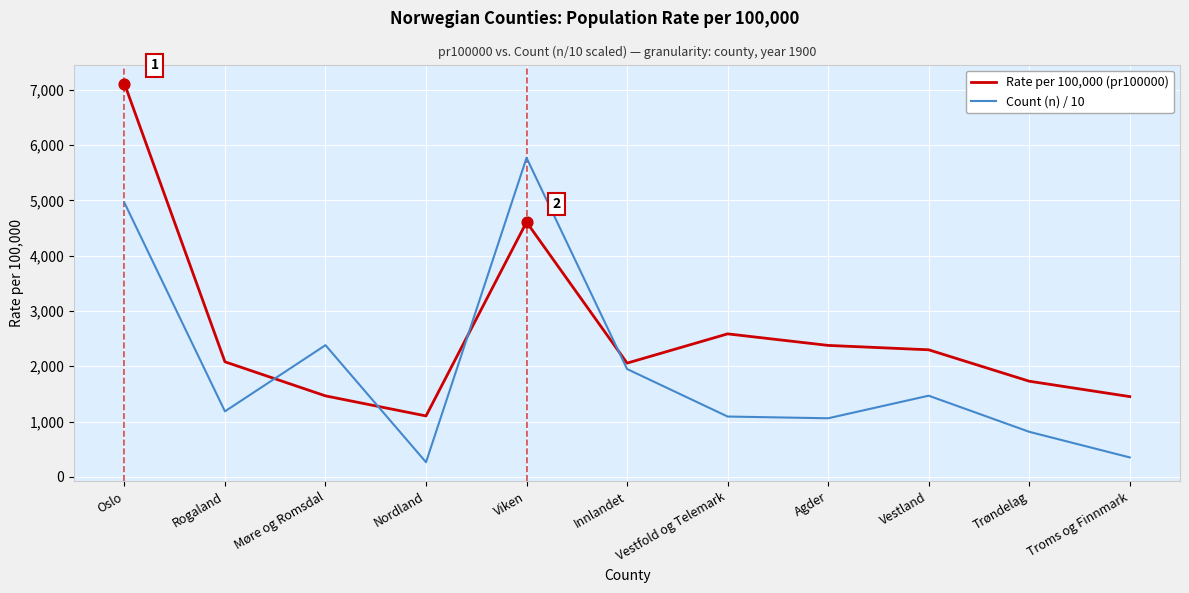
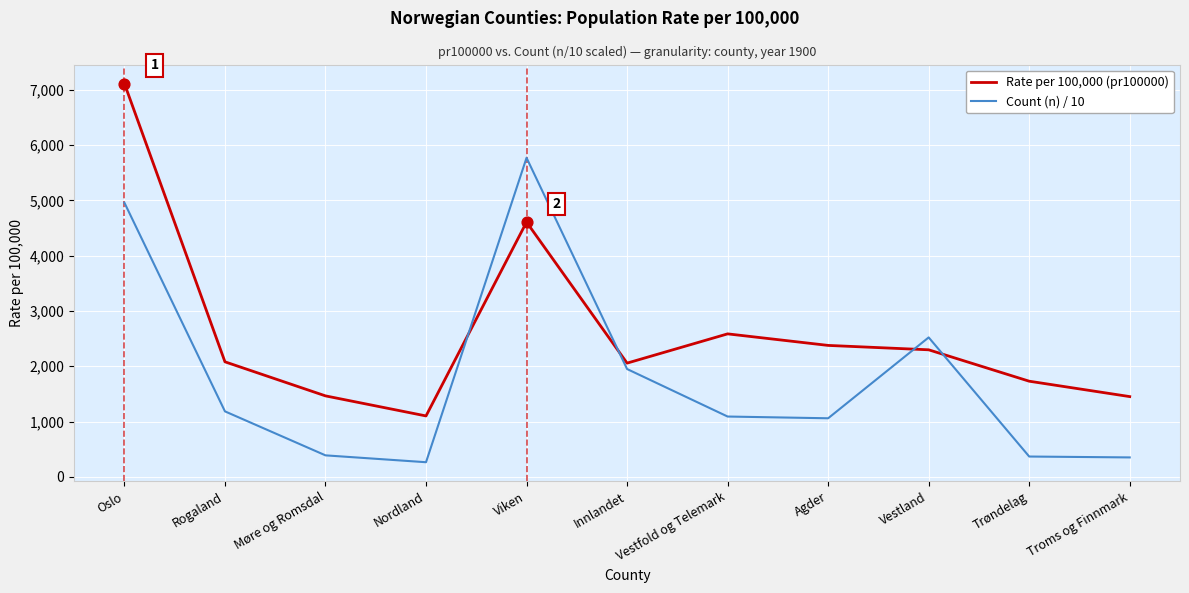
Count (n) / 10, Møre og Romsdal: 2,400 -> 400
Count (n) / 10, Vestland: 1,500 -> 2,500
Count (n) / 10, Trøndelag: 800 -> 400
